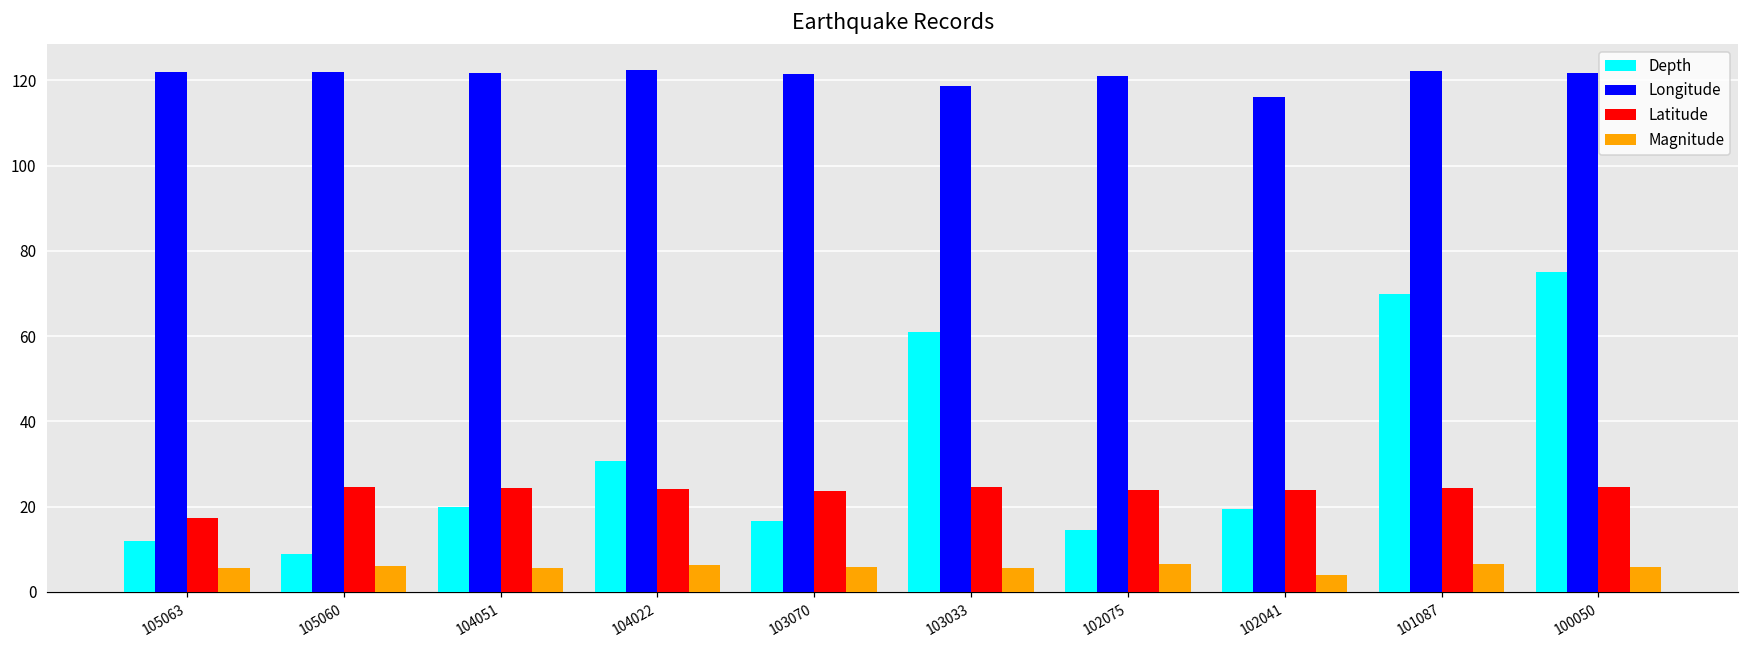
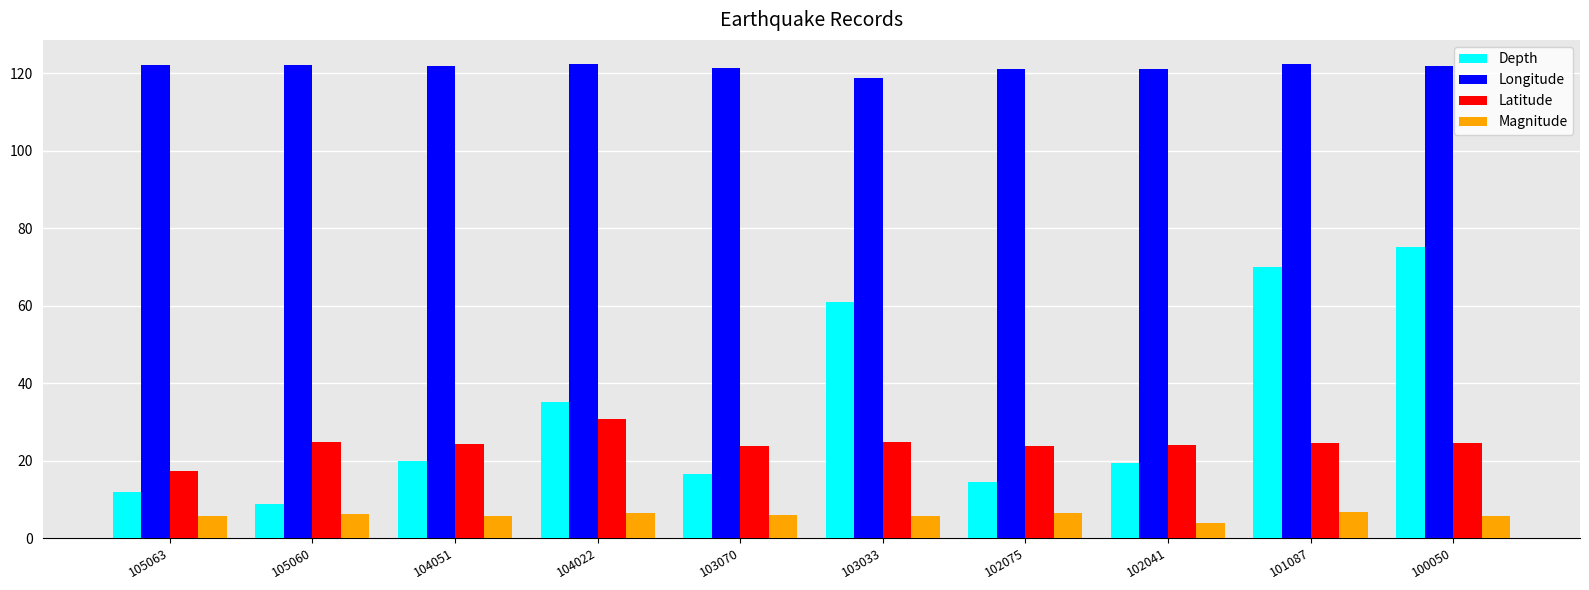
Depth, 104022: 31 -> 35
Latitude, 104022: 24 -> 31
Longitude, 102041: 116 -> 121
